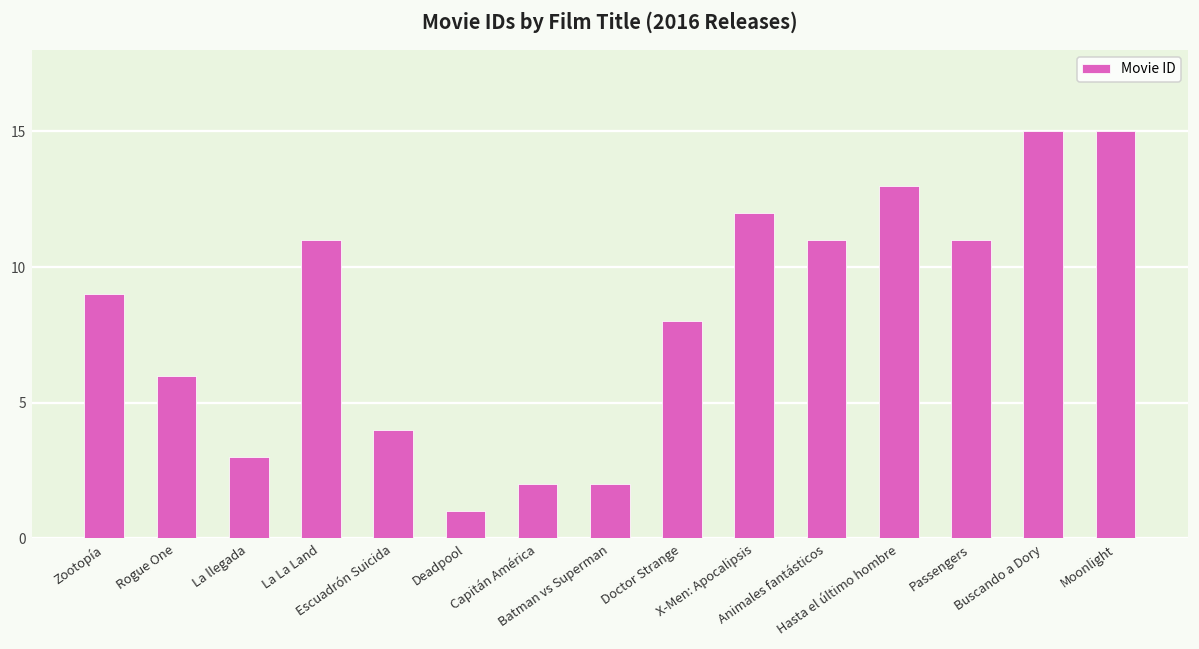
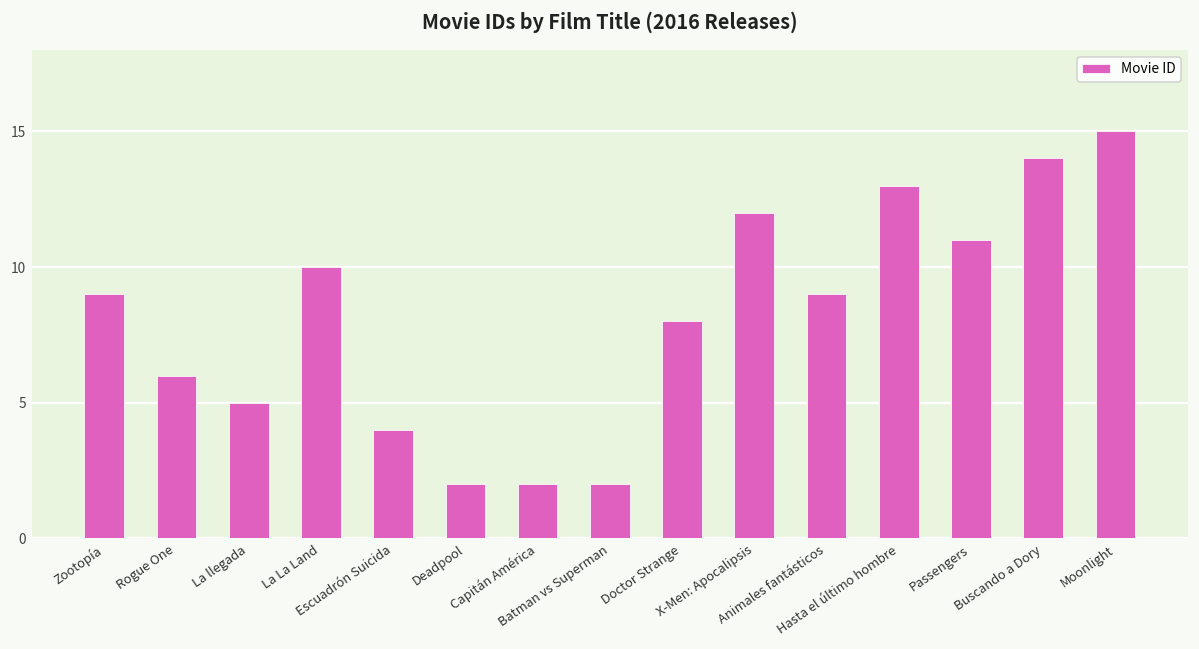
La llegada: 3 -> 5
La La Land: 11 -> 10
Deadpool: 1 -> 2
Animales fantásticos: 11 -> 9
Buscando a Dory: 15 -> 14
